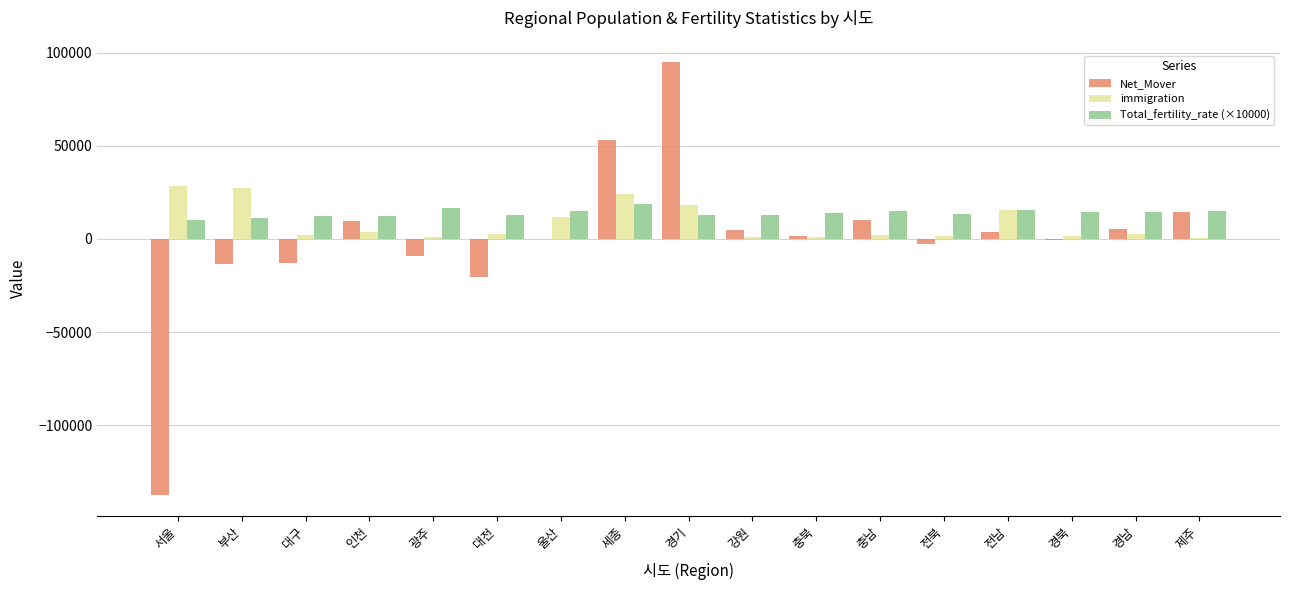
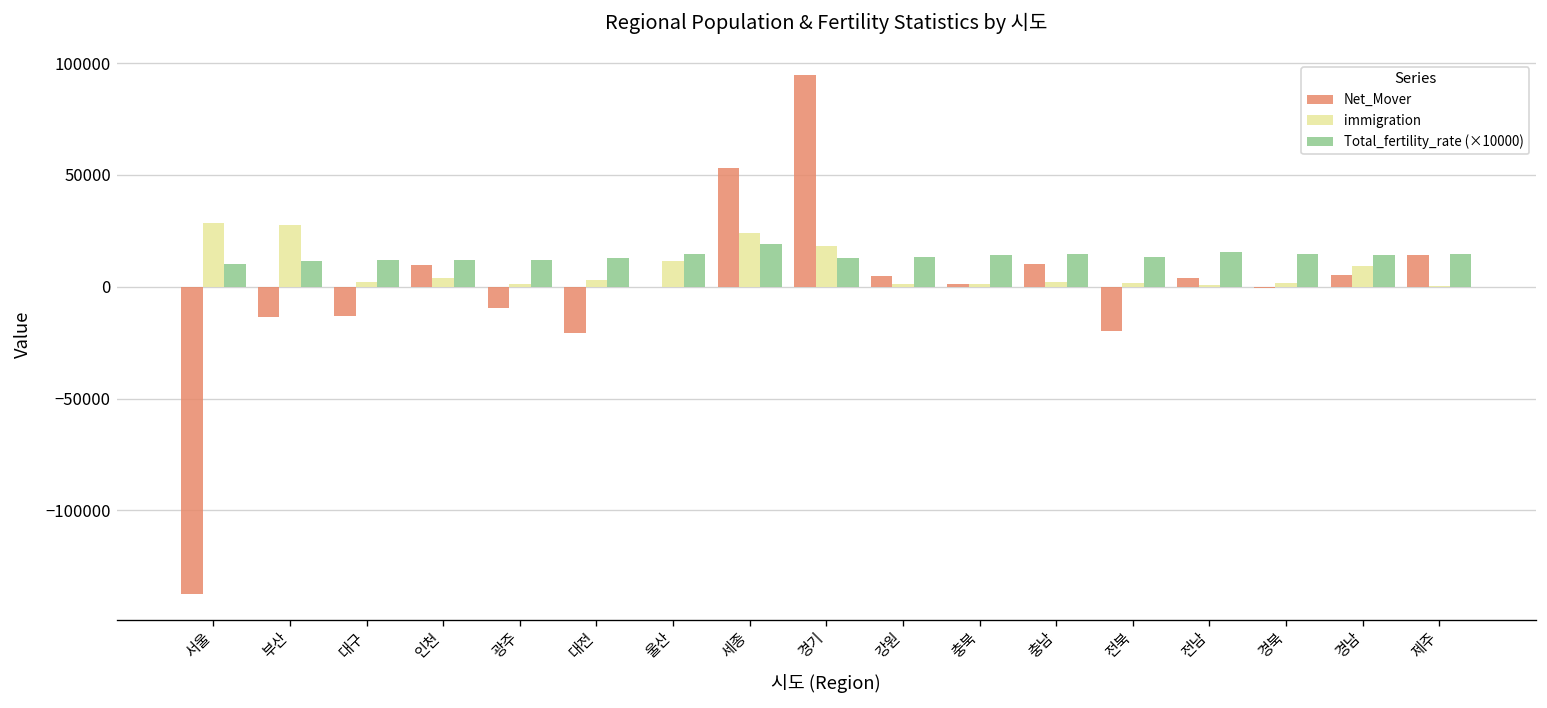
Total_fertility_rate (×10000), 광주: 17000 -> 12000
Net_Mover, 전북: -3000 -> -20000
immigration, 전남: 15000 -> 1000
immigration, 경남: 3000 -> 9000
